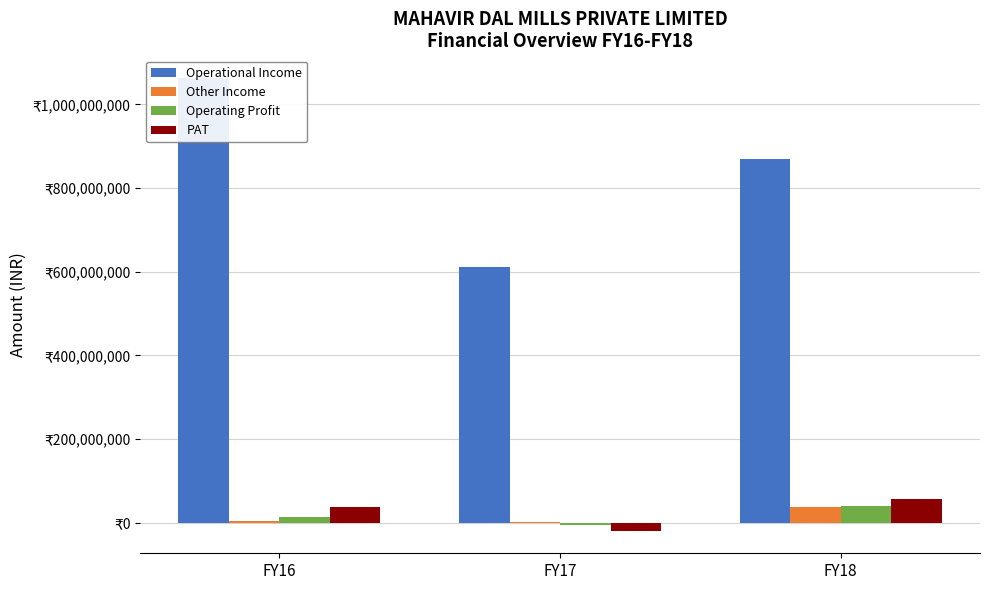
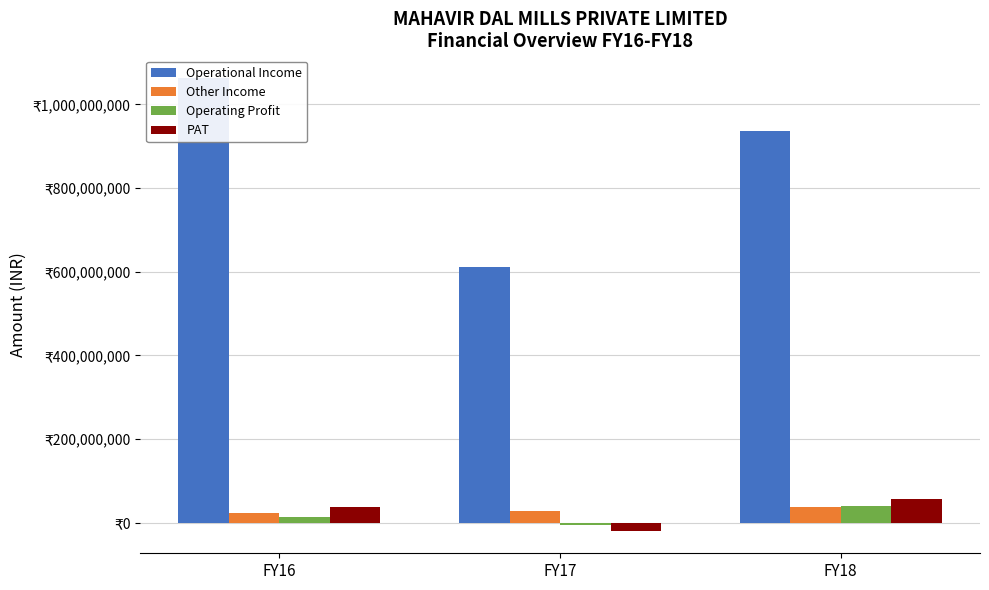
Other Income, FY16: ₹10,000,000 -> ₹20,000,000
Other Income, FY17: ₹0 -> ₹30,000,000
Operational Income, FY18: ₹870,000,000 -> ₹940,000,000
